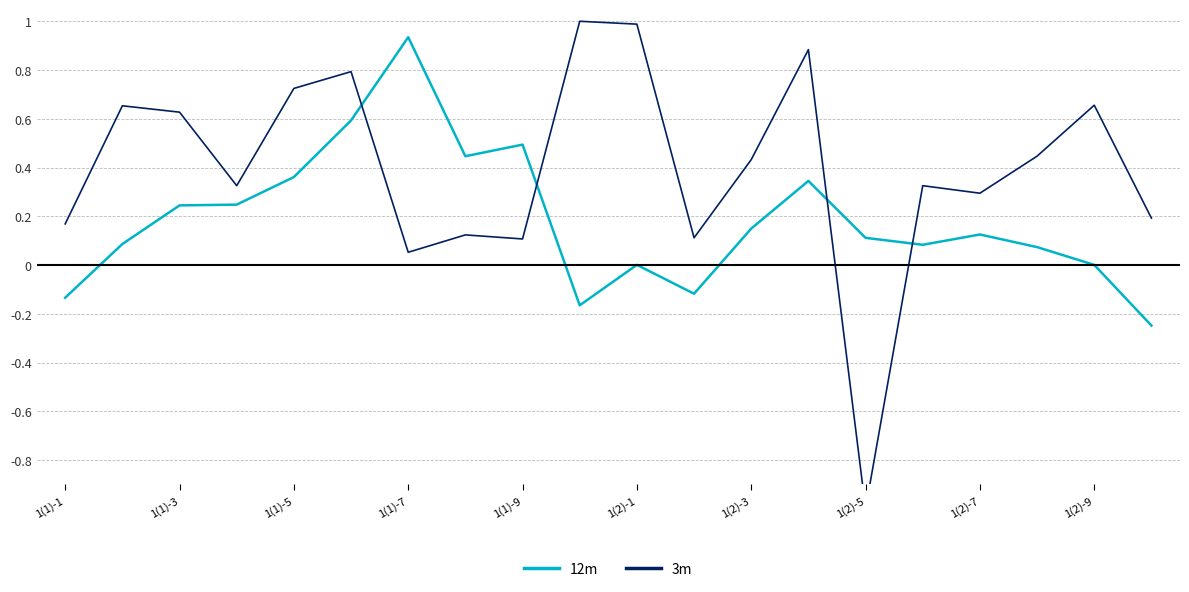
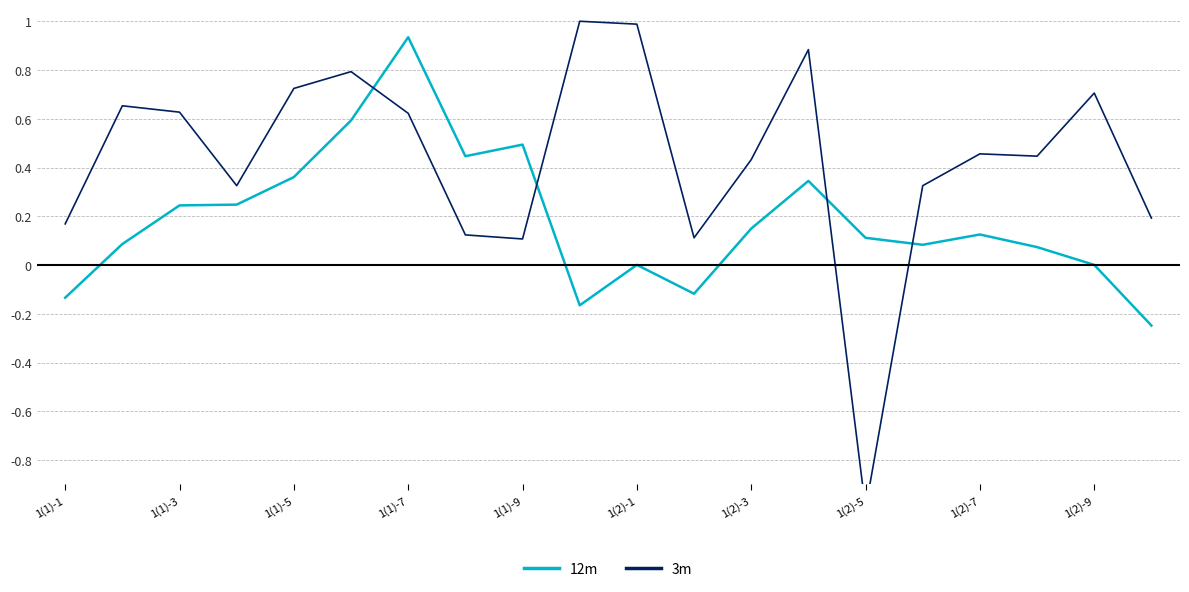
3m, 1(1)-7: 0.05 -> 0.62
3m, 1(2)-7: 0.29 -> 0.46
3m, 1(2)-9: 0.66 -> 0.71
